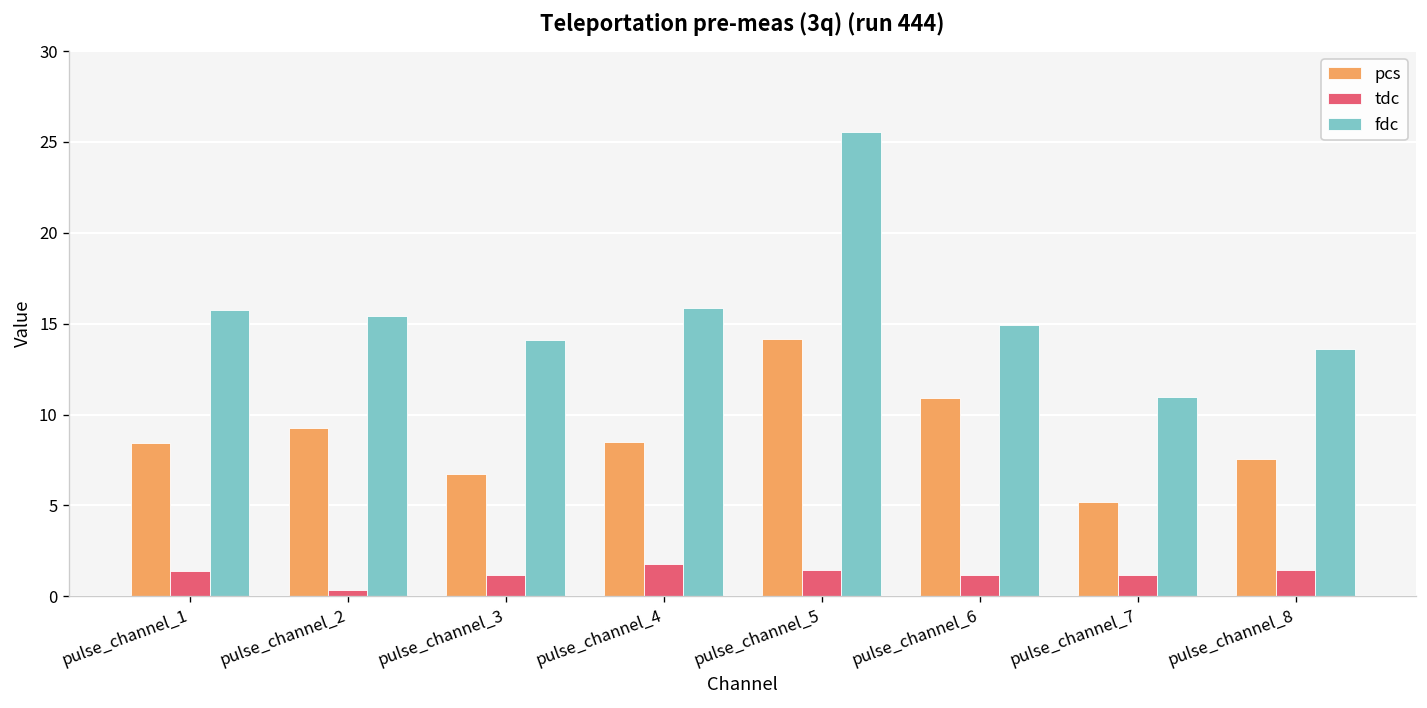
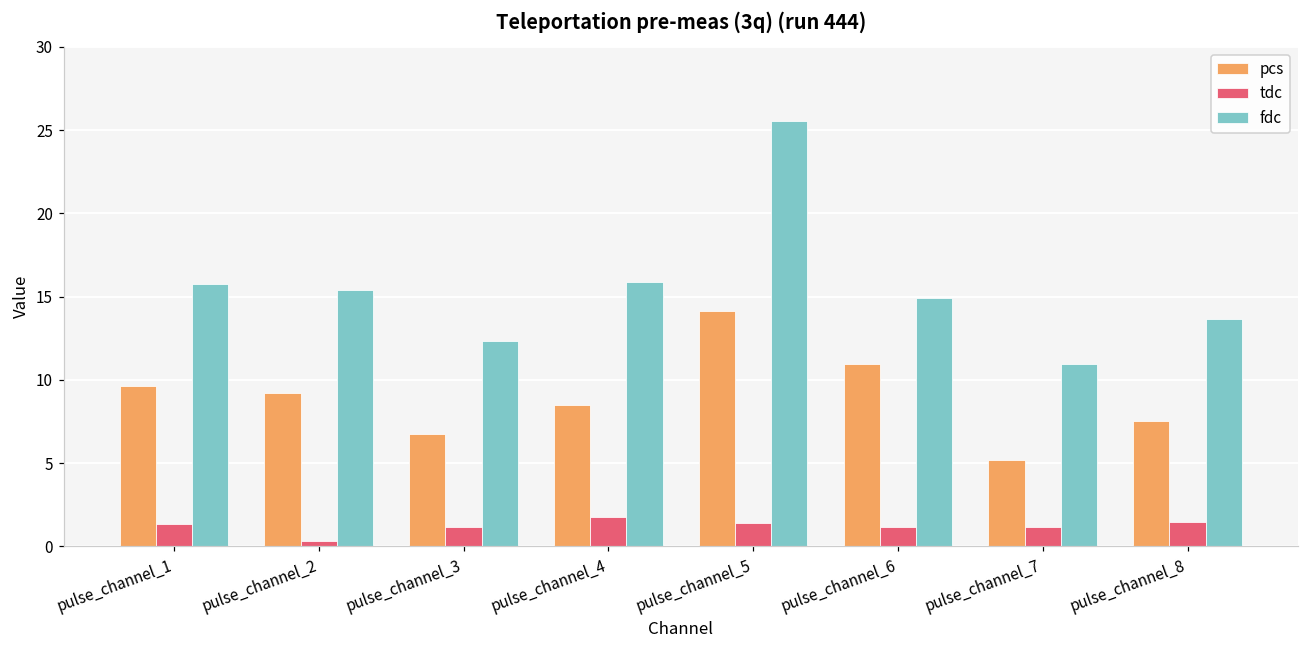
pcs, pulse_channel_1: 8.5 -> 9.7
fdc, pulse_channel_3: 14.1 -> 12.3
